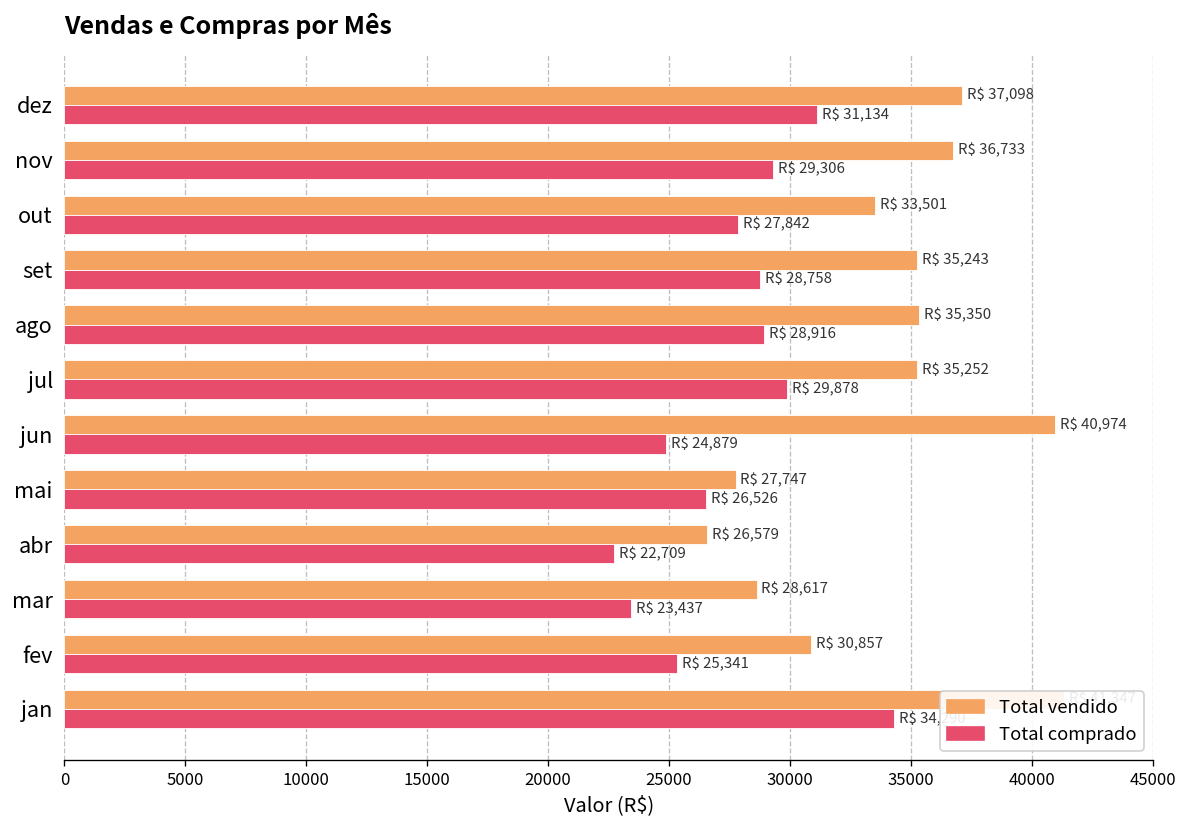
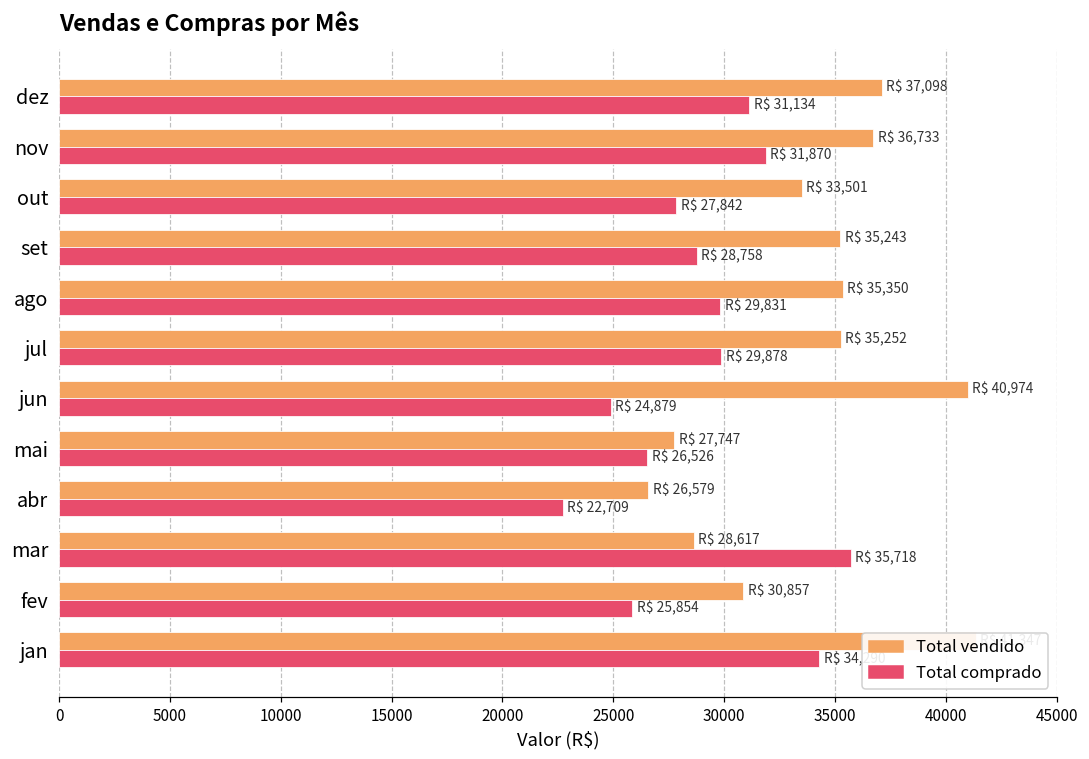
Total comprado, nov: 29,306 -> 31,870
Total comprado, ago: 28,916 -> 29,831
Total comprado, mar: 23,437 -> 35,718
Total comprado, fev: 25,341 -> 25,854
